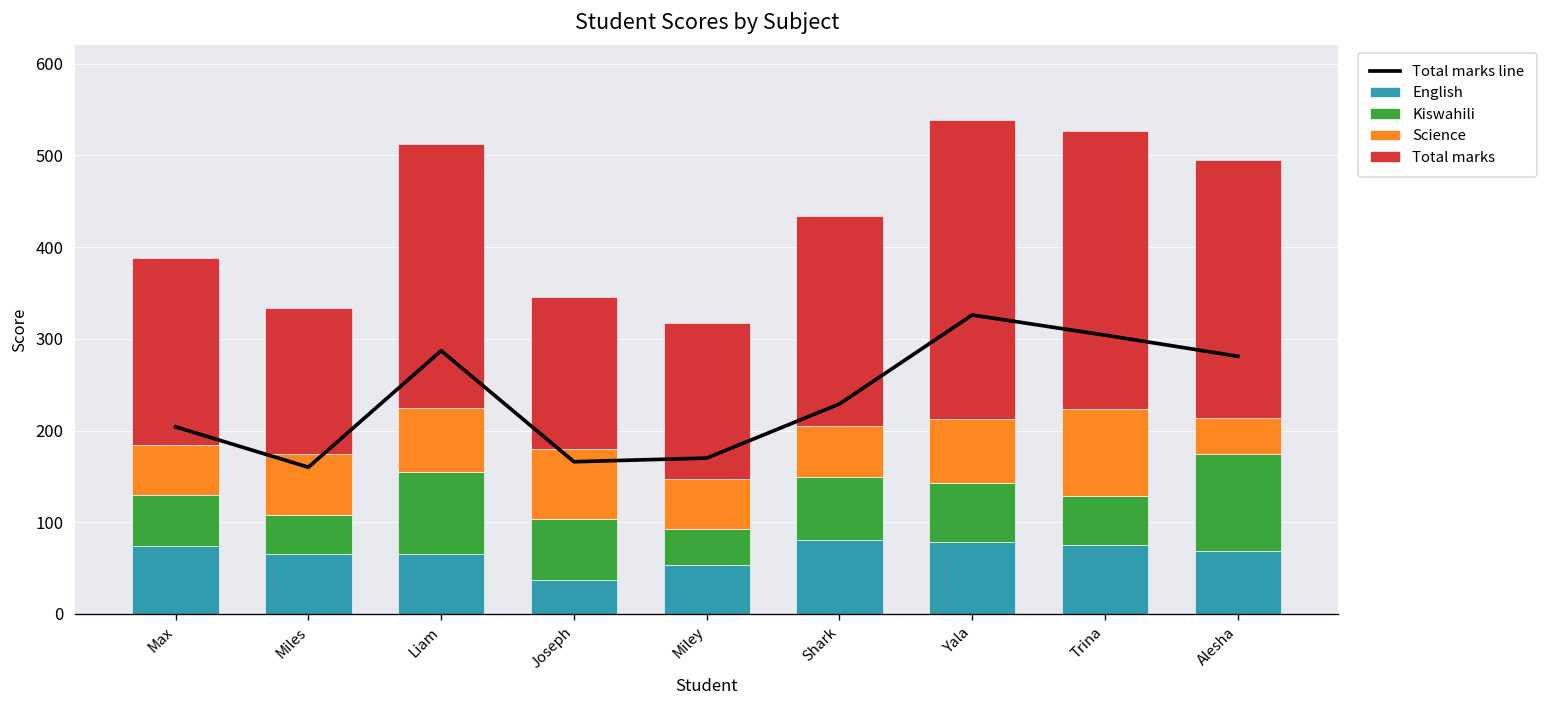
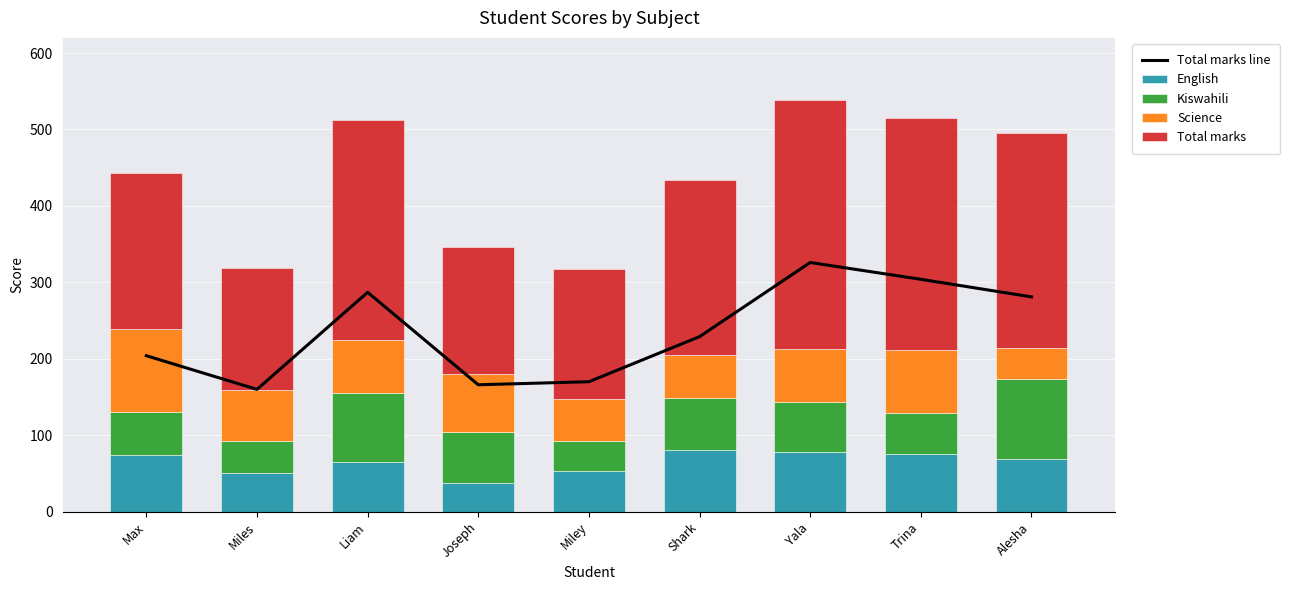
Science, Max: 50 -> 110
English, Miles: 70 -> 50
Science, Trina: 90 -> 80
